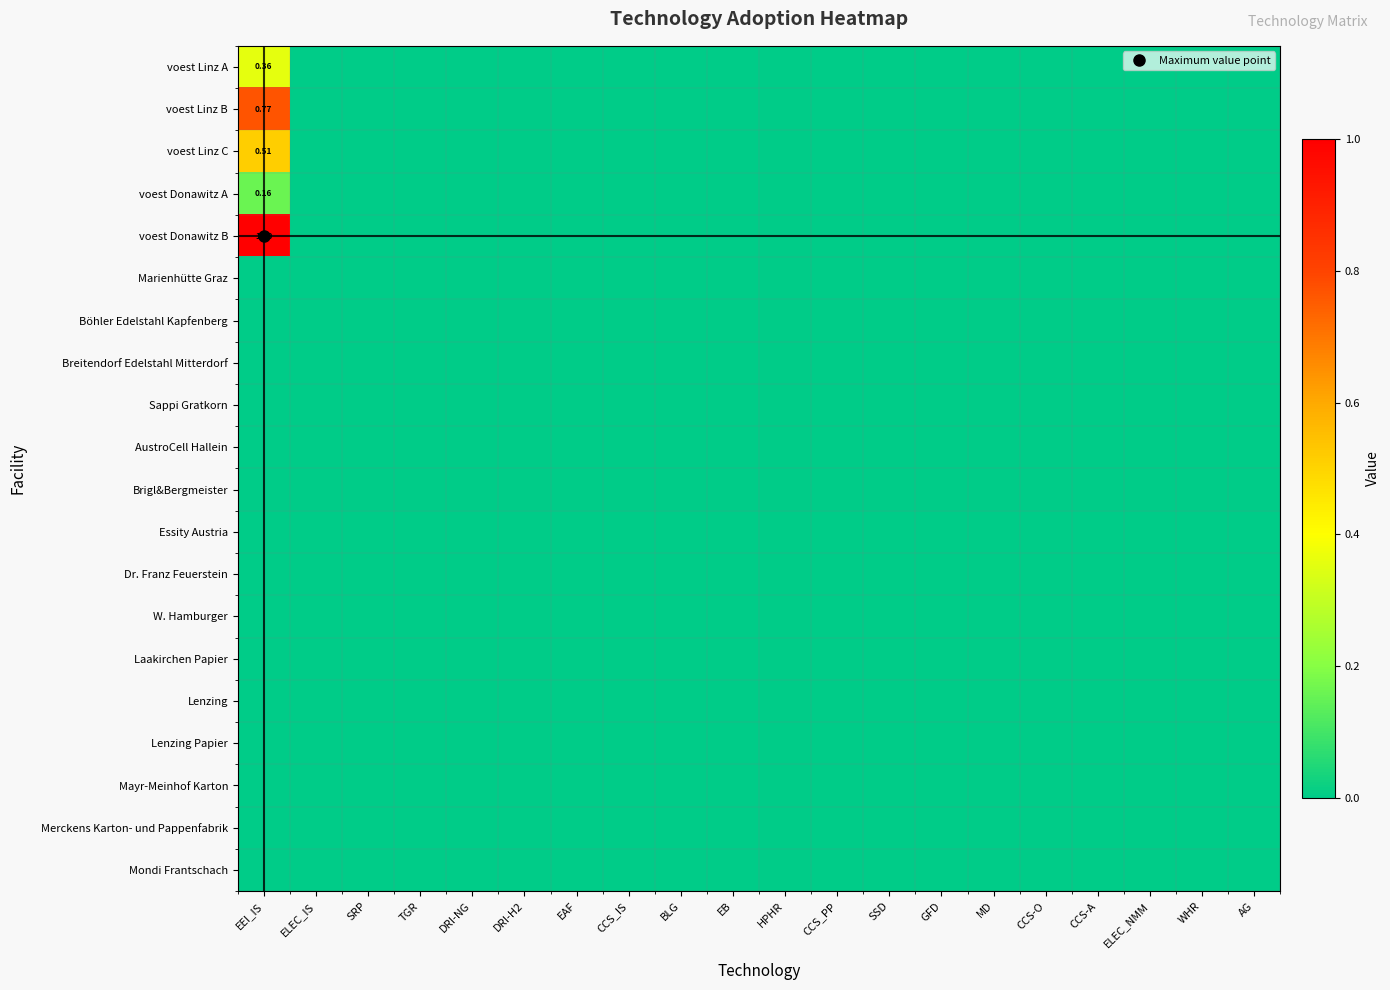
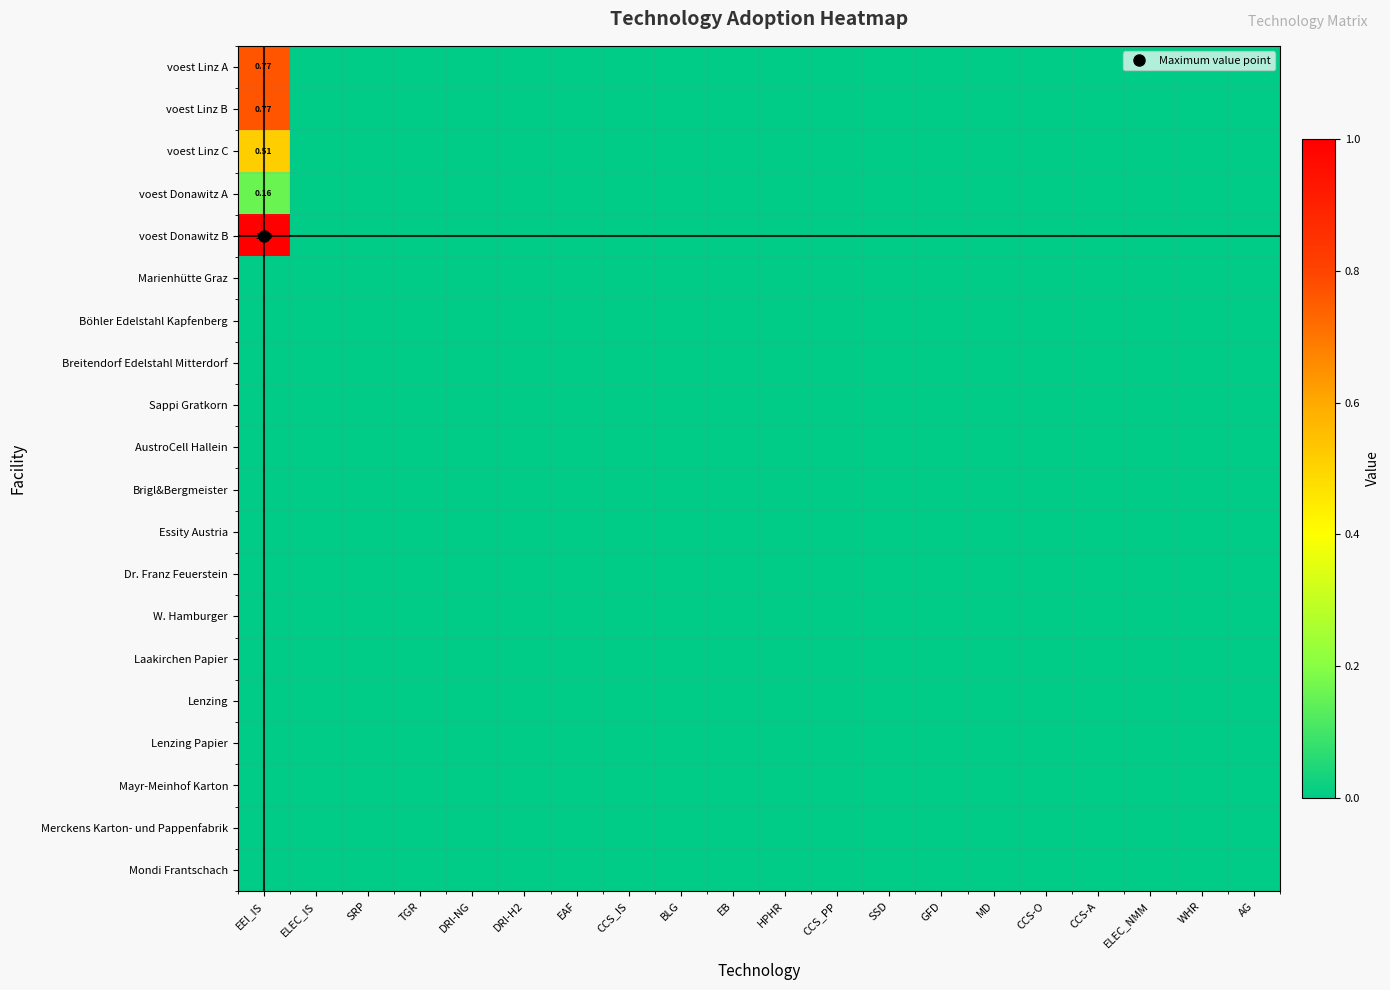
voest Linz A, EEI_IS: 0.36 -> 0.77
